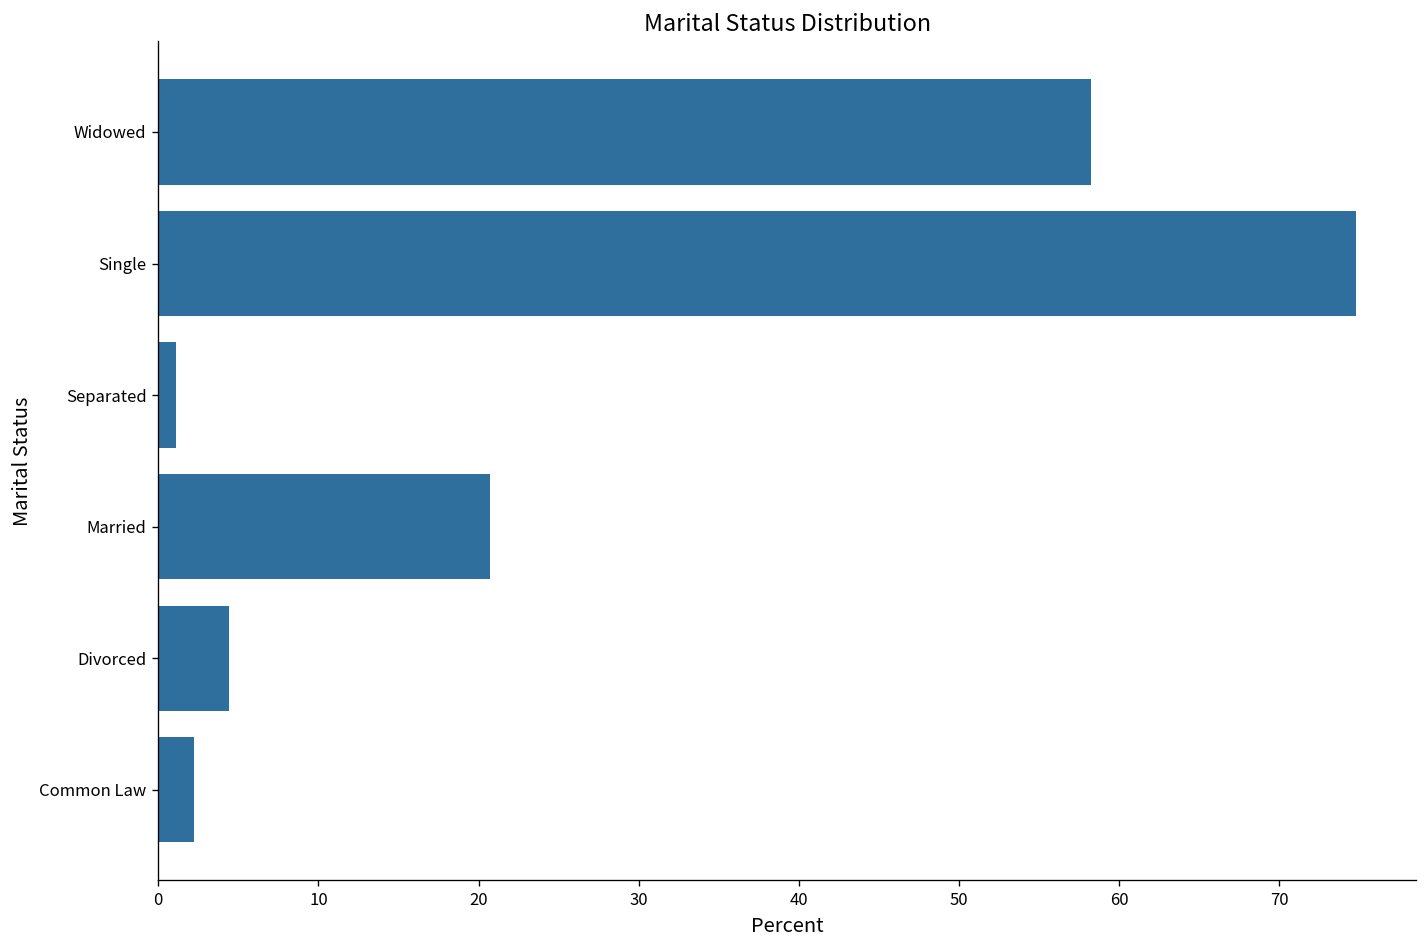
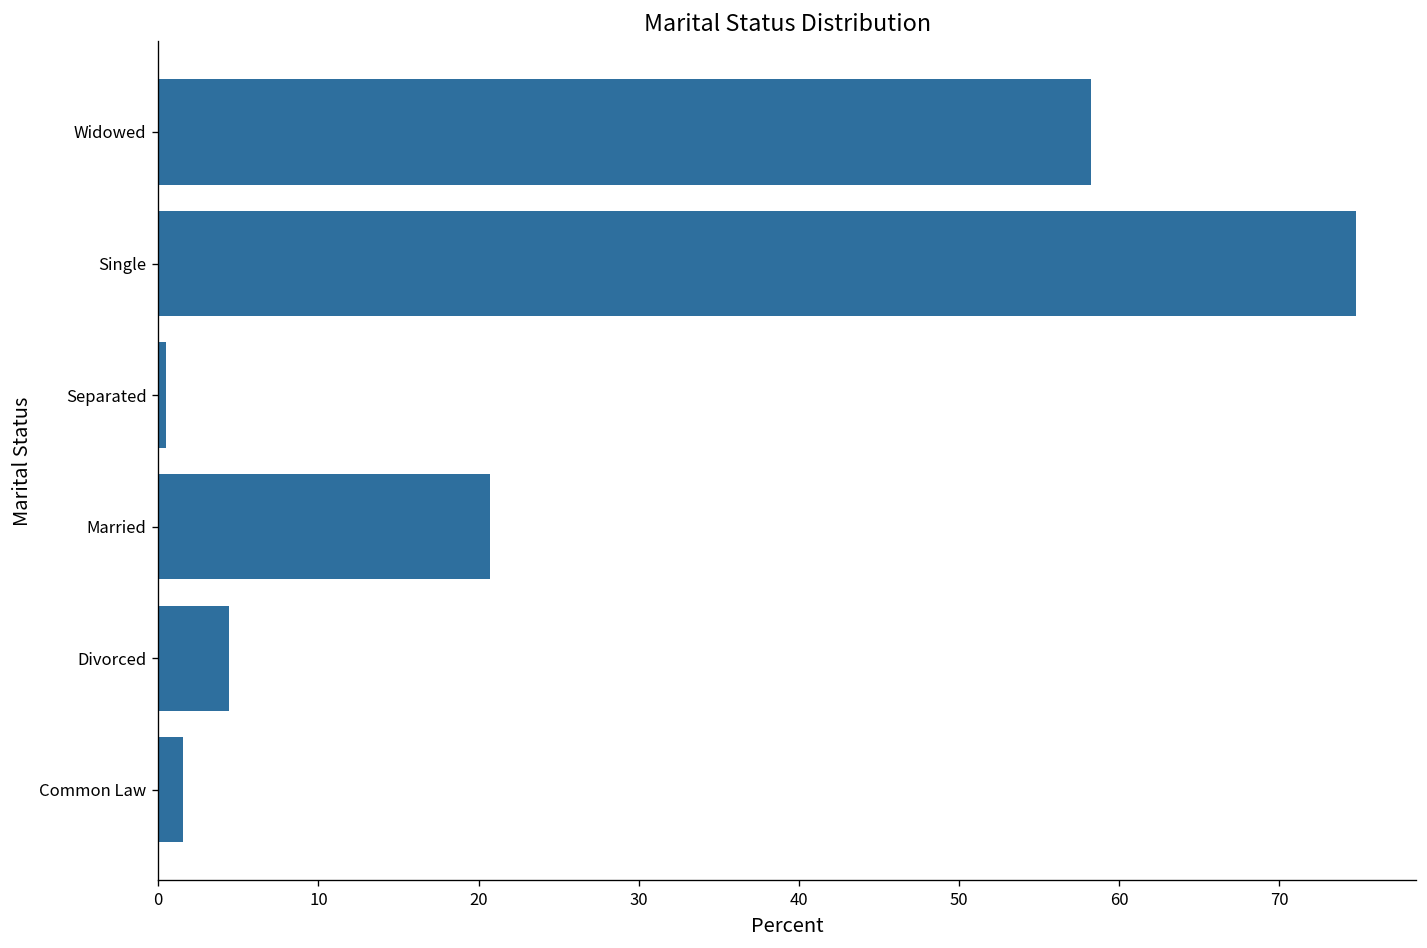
Separated: 1.1 -> 0.5
Common Law: 2.2 -> 1.6
